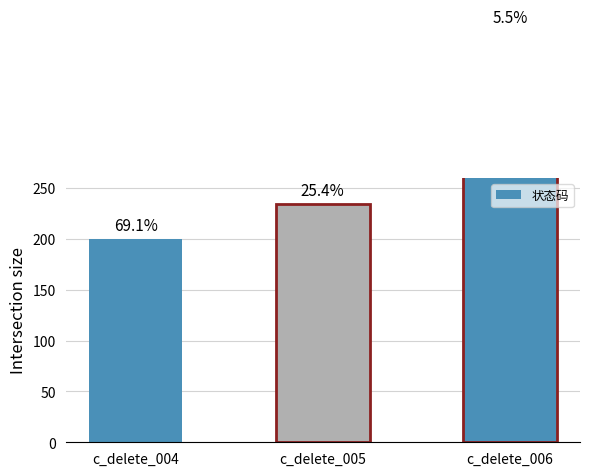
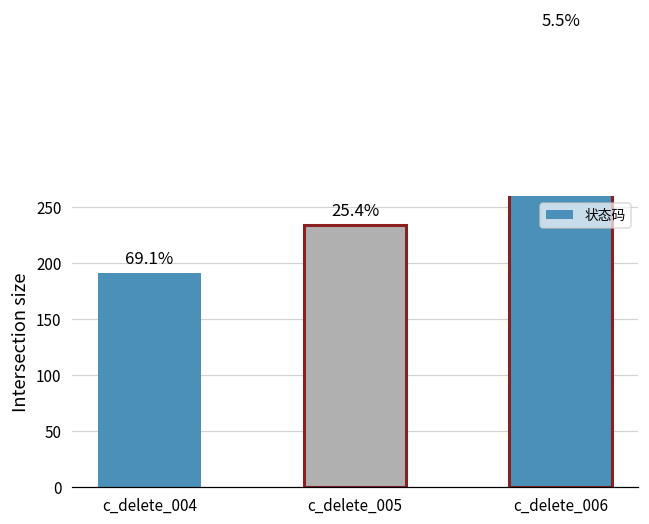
c_delete_004: 200 -> 191
